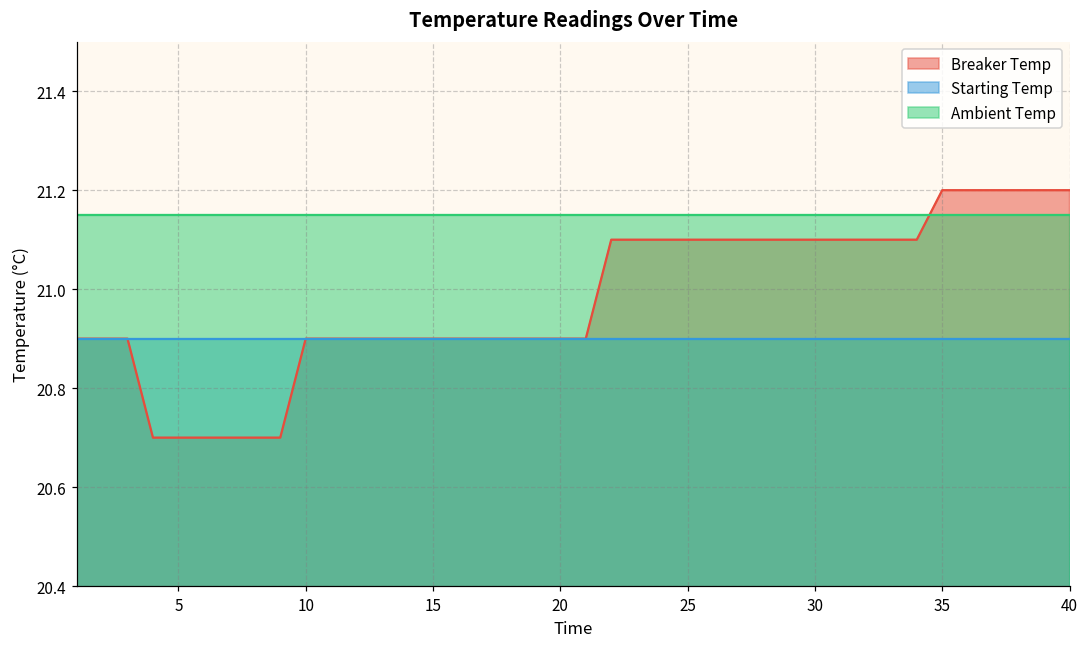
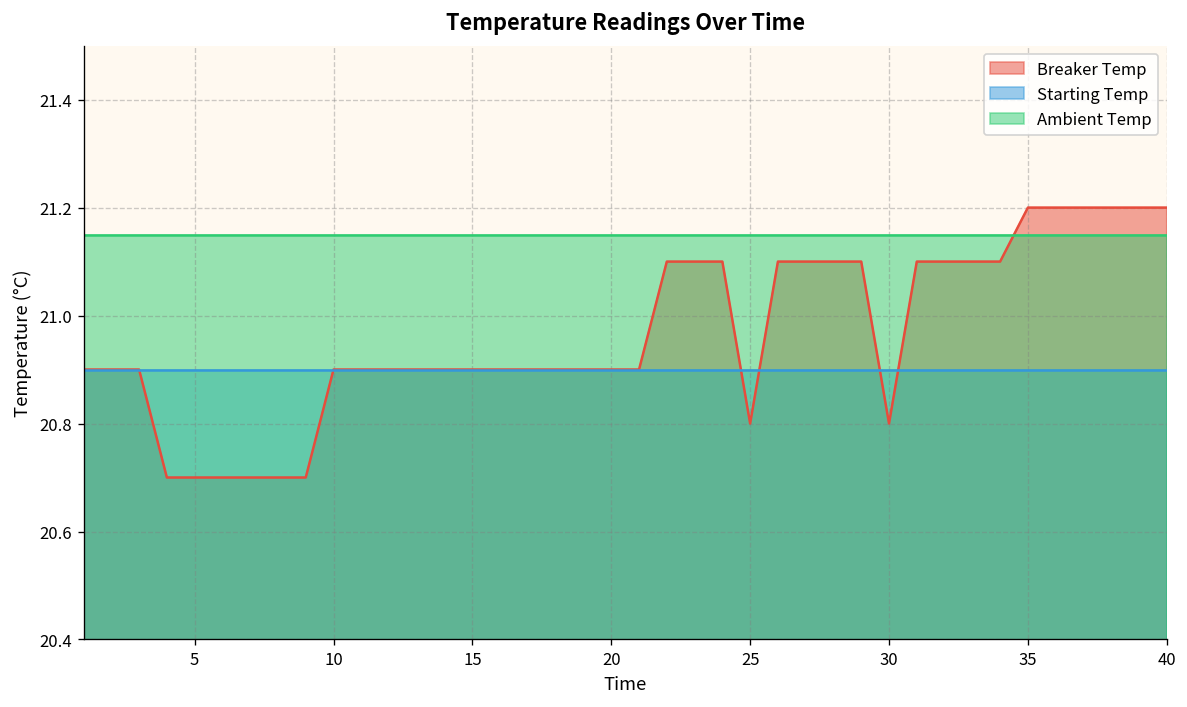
Breaker Temp, 25: 21.1 -> 20.8
Breaker Temp, 30: 21.1 -> 20.8
